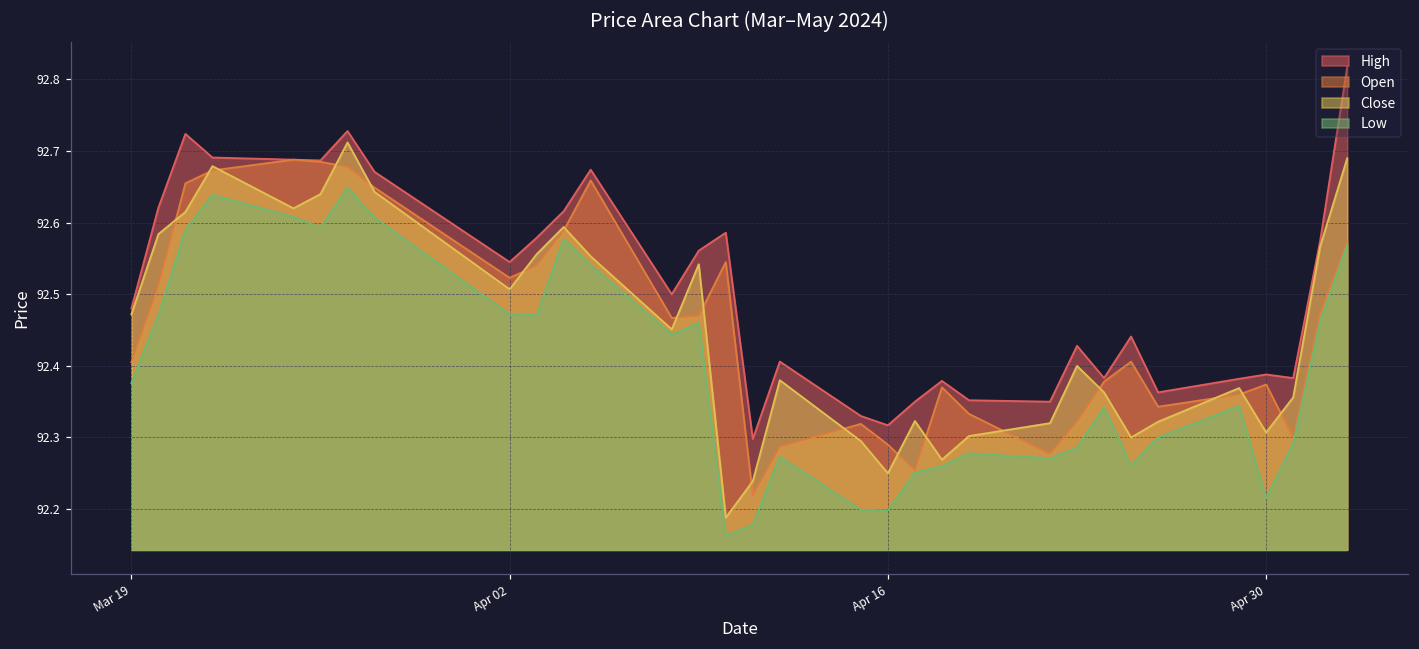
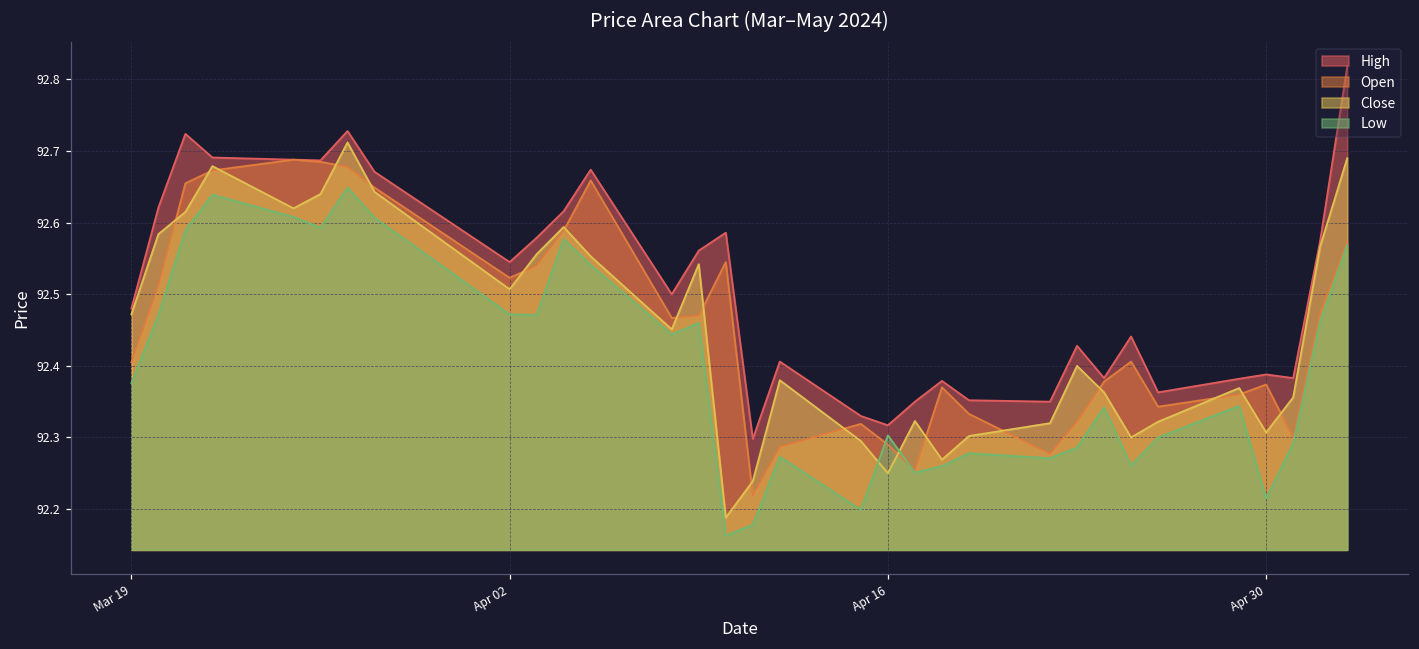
Low, Apr 16: 92.20 -> 92.30
